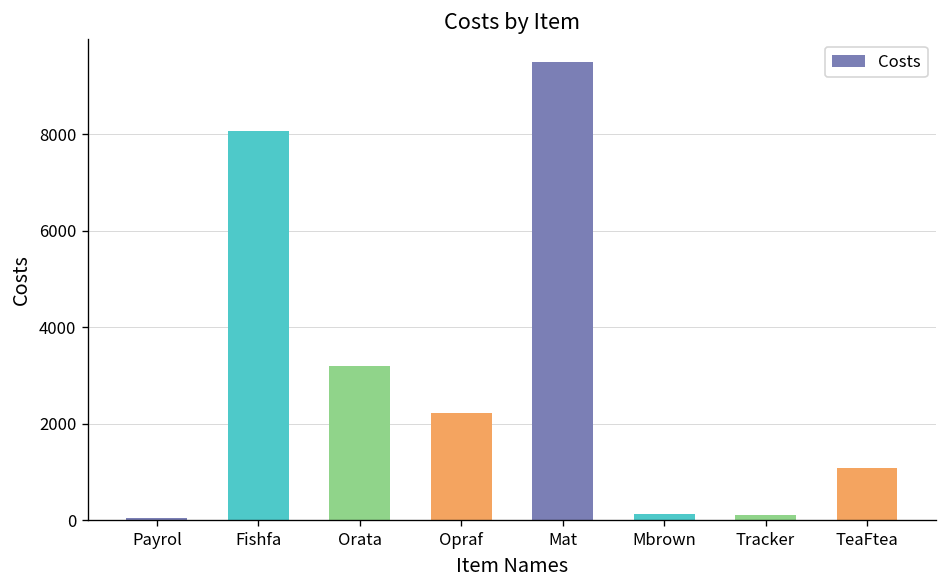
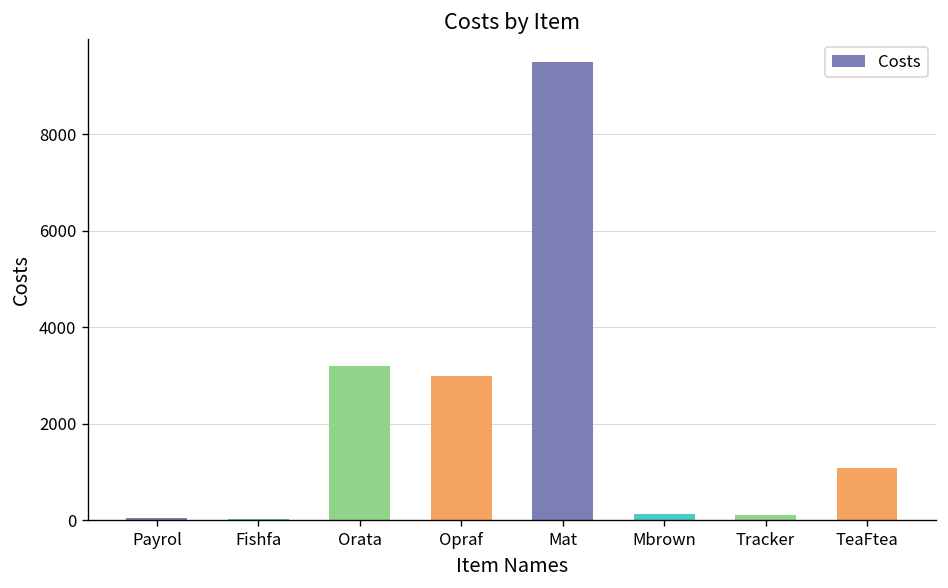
Fishfa: 8100 -> 0
Opraf: 2200 -> 3000
